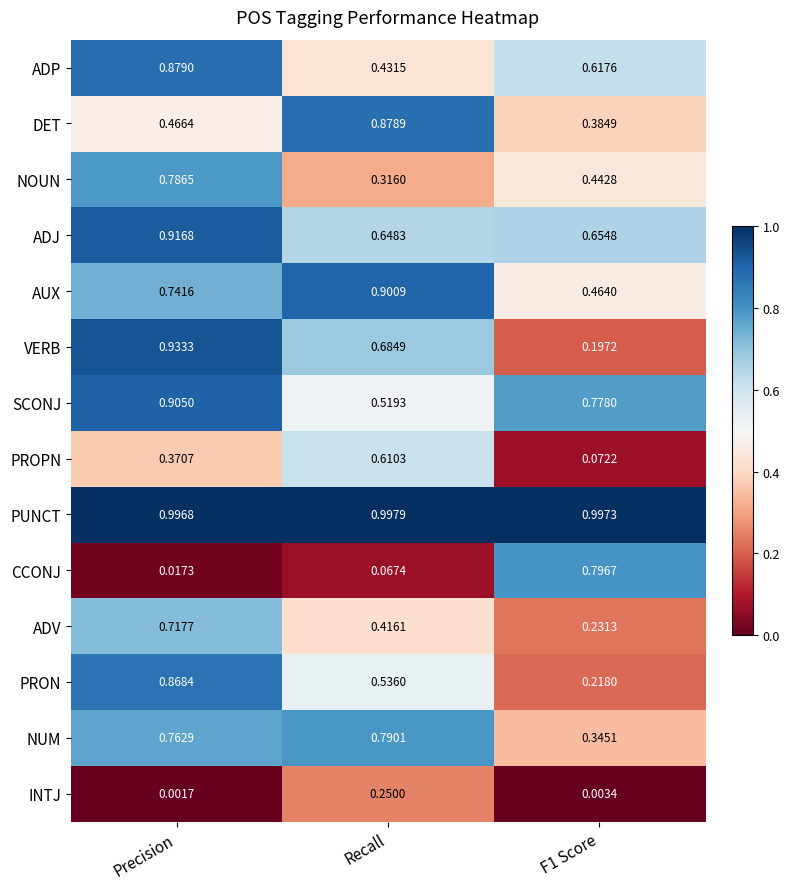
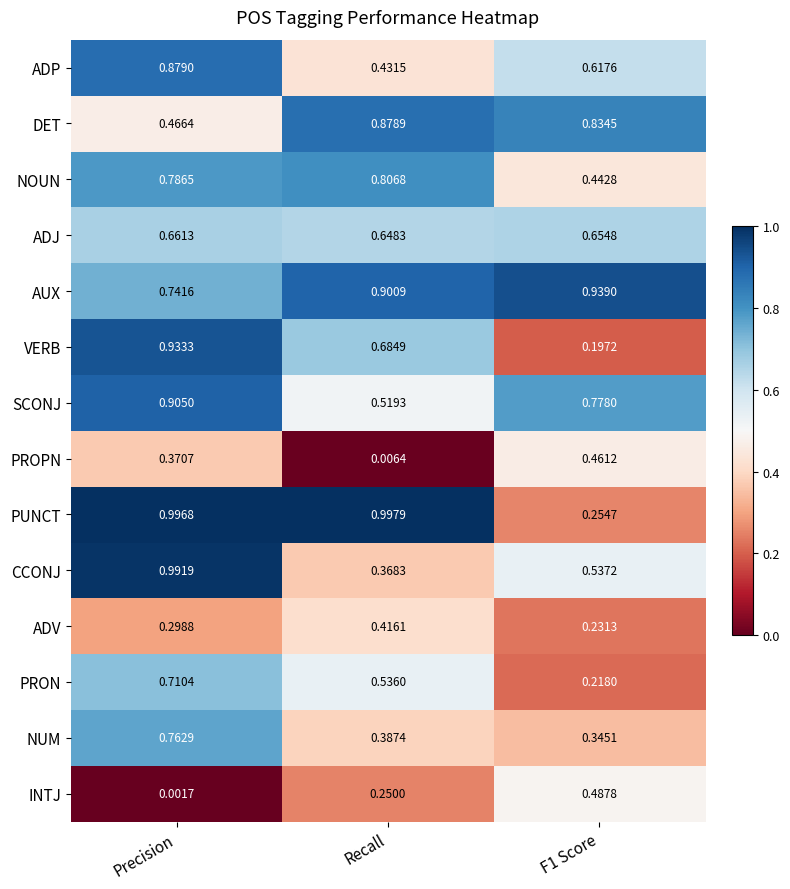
DET, F1 Score: 0.3849 -> 0.8345
NOUN, Recall: 0.3160 -> 0.8068
ADJ, Precision: 0.9168 -> 0.6613
AUX, F1 Score: 0.4640 -> 0.9390
PROPN, Recall: 0.6103 -> 0.0064
PROPN, F1 Score: 0.0722 -> 0.4612
PUNCT, F1 Score: 0.9973 -> 0.2547
CCONJ, Precision: 0.0173 -> 0.9919
CCONJ, Recall: 0.0674 -> 0.3683
CCONJ, F1 Score: 0.7967 -> 0.5372
ADV, Precision: 0.7177 -> 0.2988
PRON, Precision: 0.8684 -> 0.7104
NUM, Recall: 0.7901 -> 0.3874
INTJ, F1 Score: 0.0034 -> 0.4878
